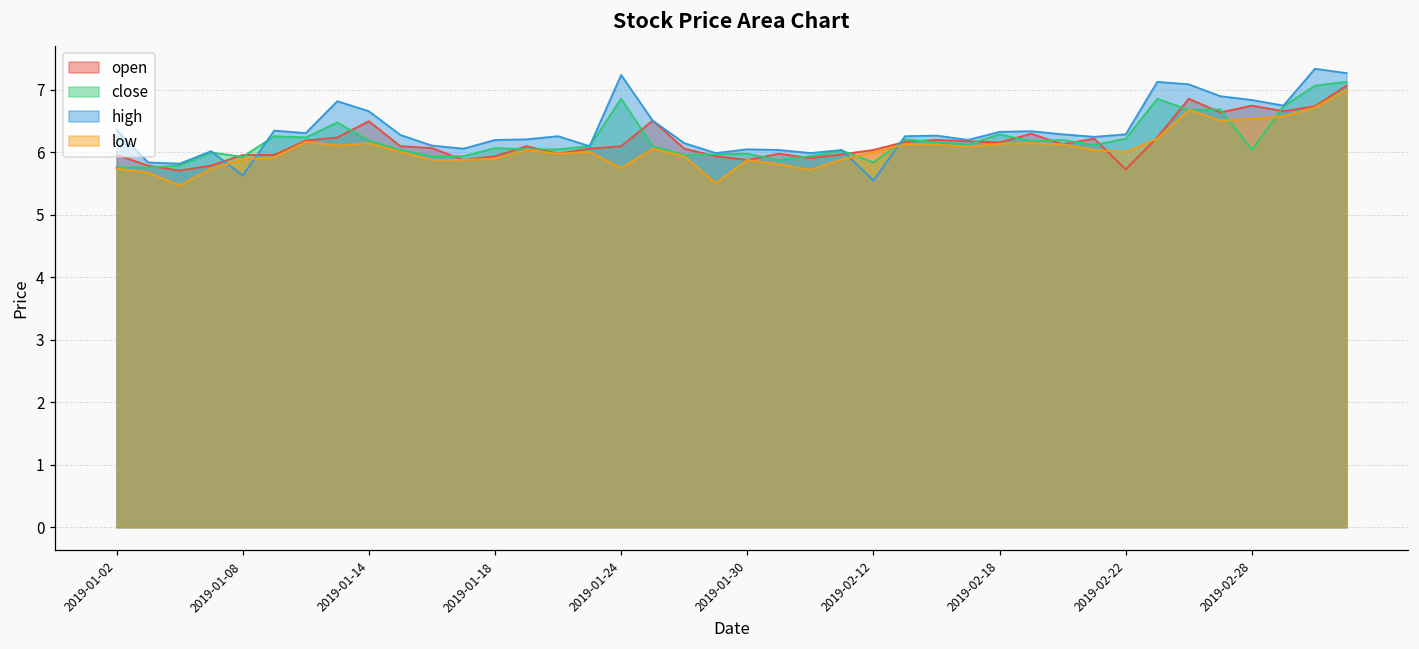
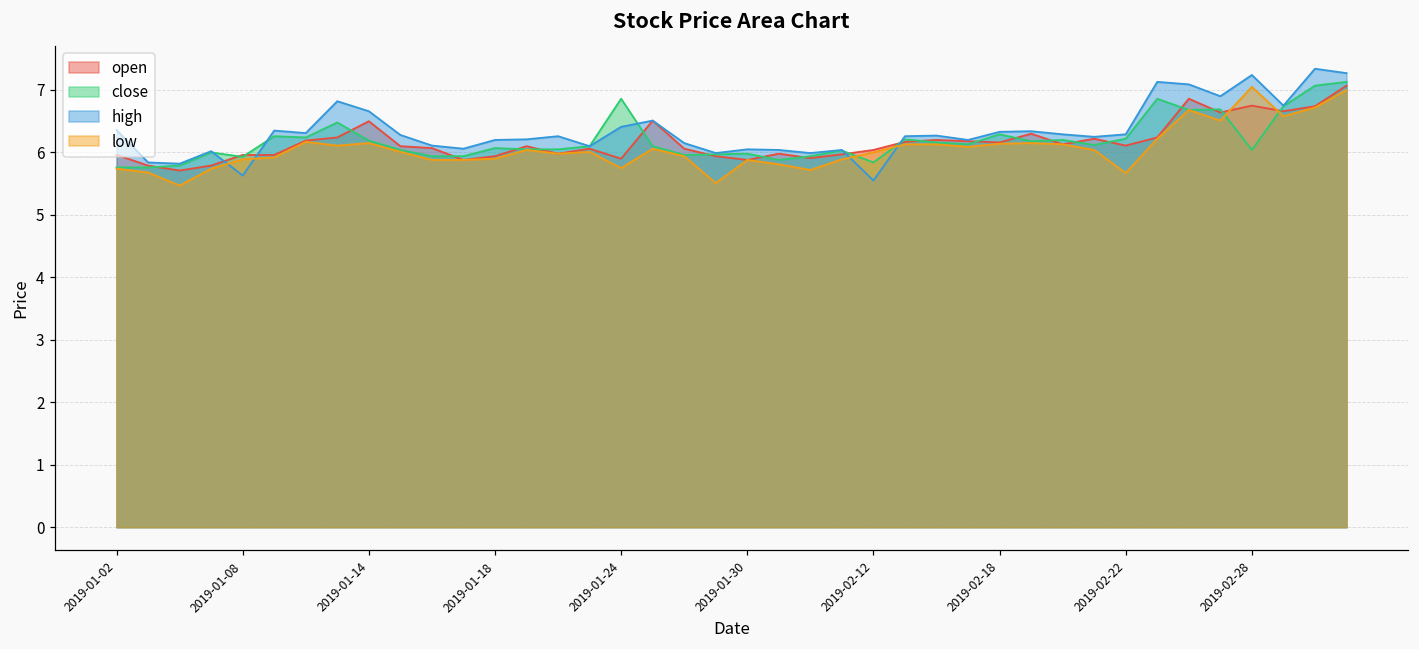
open, 2019-01-24: 6.1 -> 5.9
high, 2019-01-24: 7.2 -> 6.4
open, 2019-02-22: 5.7 -> 6.1
low, 2019-02-22: 6.0 -> 5.7
high, 2019-02-28: 6.8 -> 7.2
low, 2019-02-28: 6.5 -> 7.1
